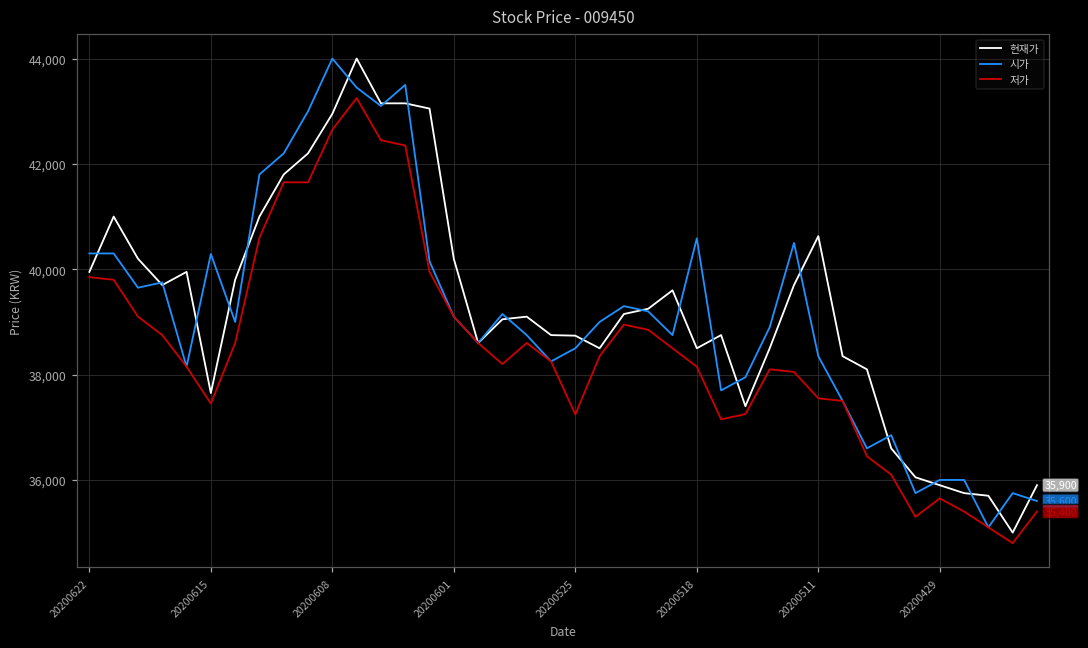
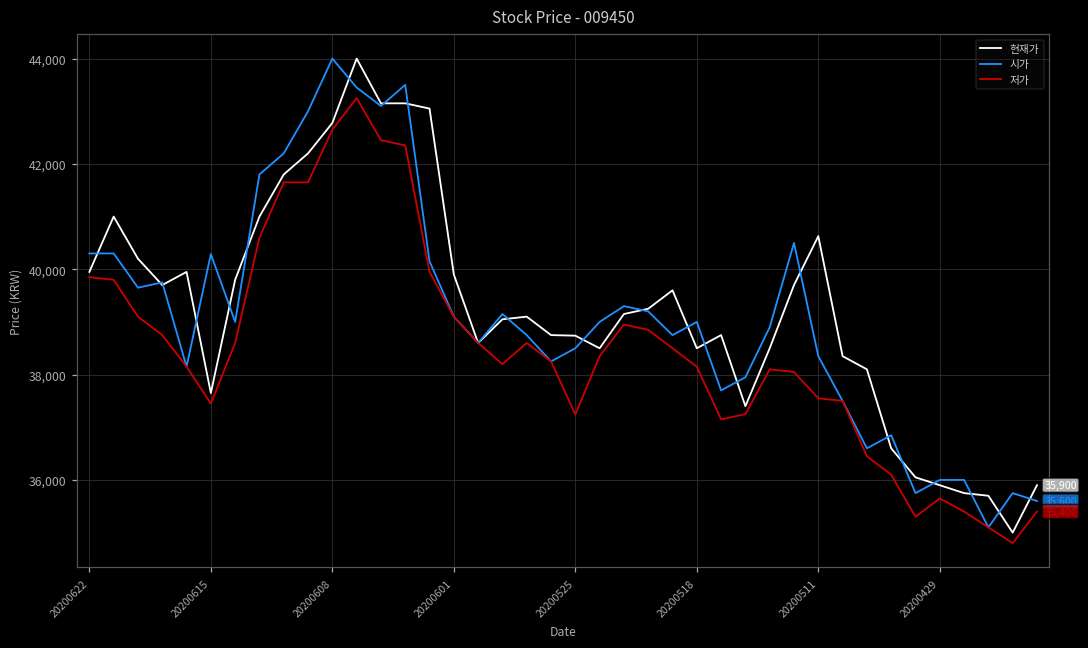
현재가, 20200608: 43,000 -> 42,800
현재가, 20200601: 40,200 -> 39,900
시가, 20200518: 40,600 -> 39,000
